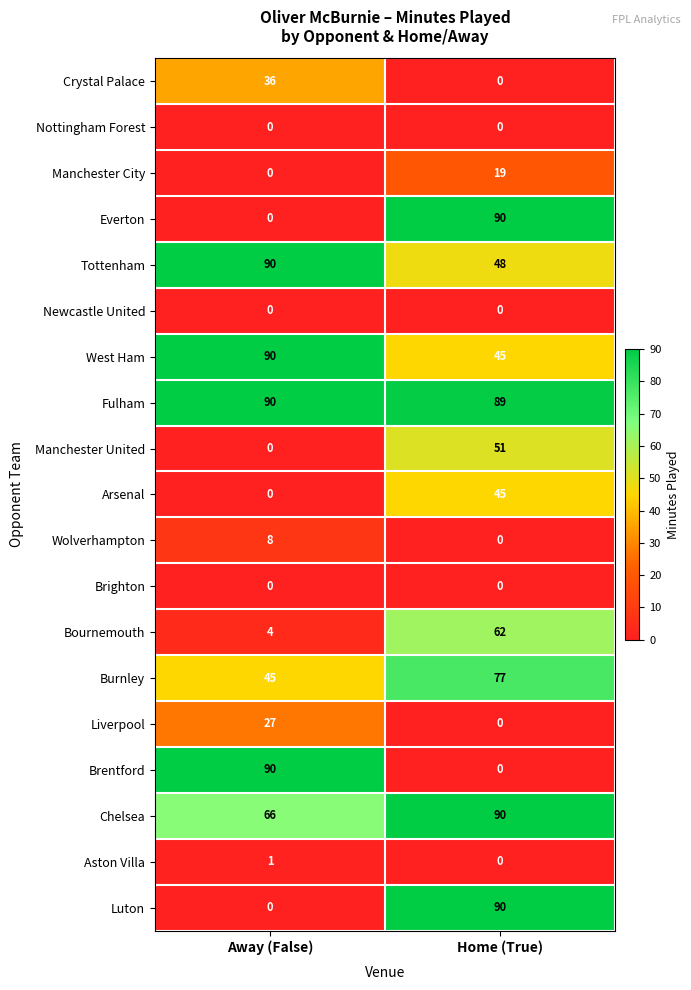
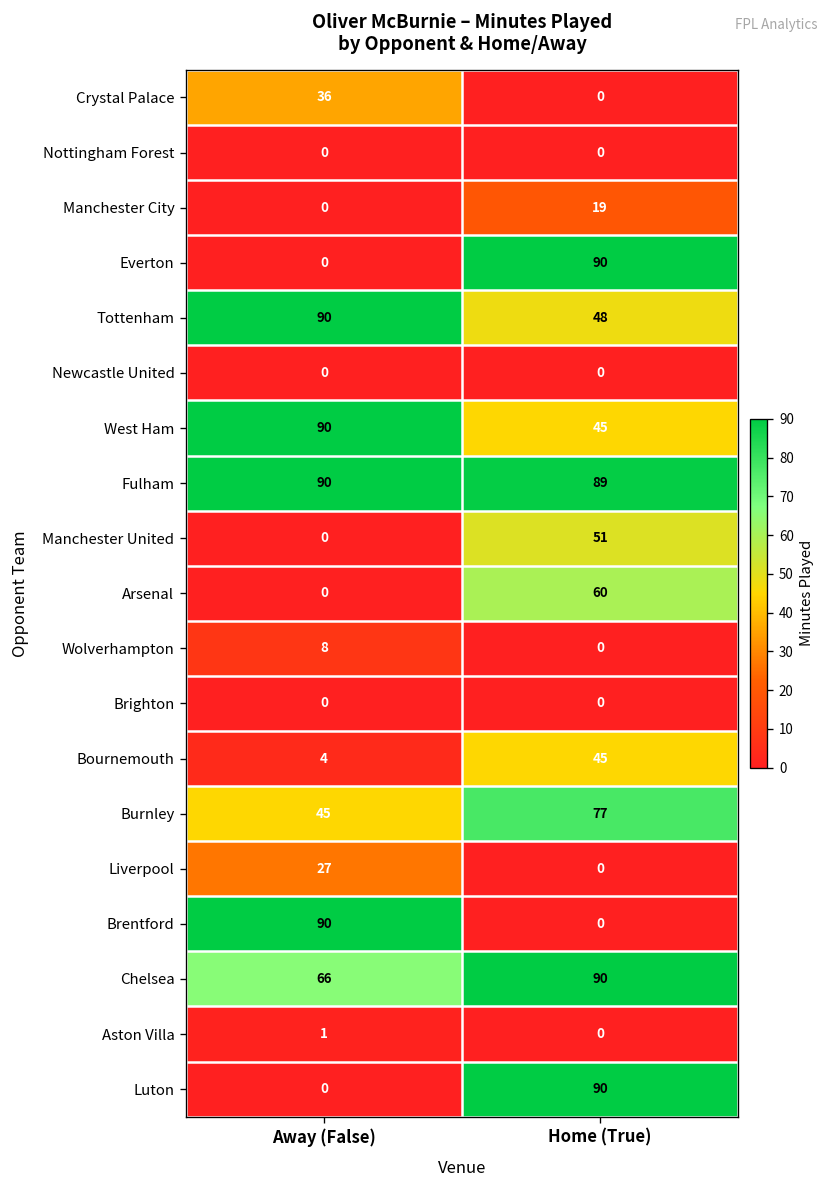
Arsenal, Home (True): 45 -> 60
Bournemouth, Home (True): 62 -> 45
